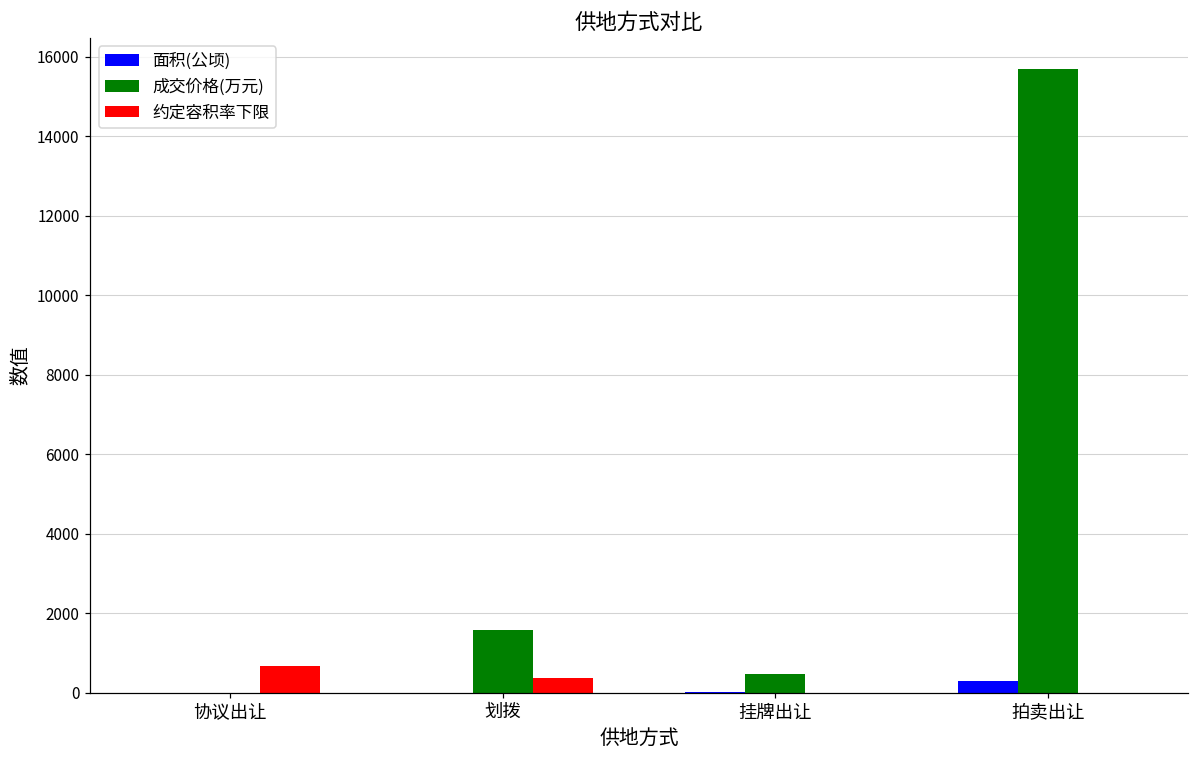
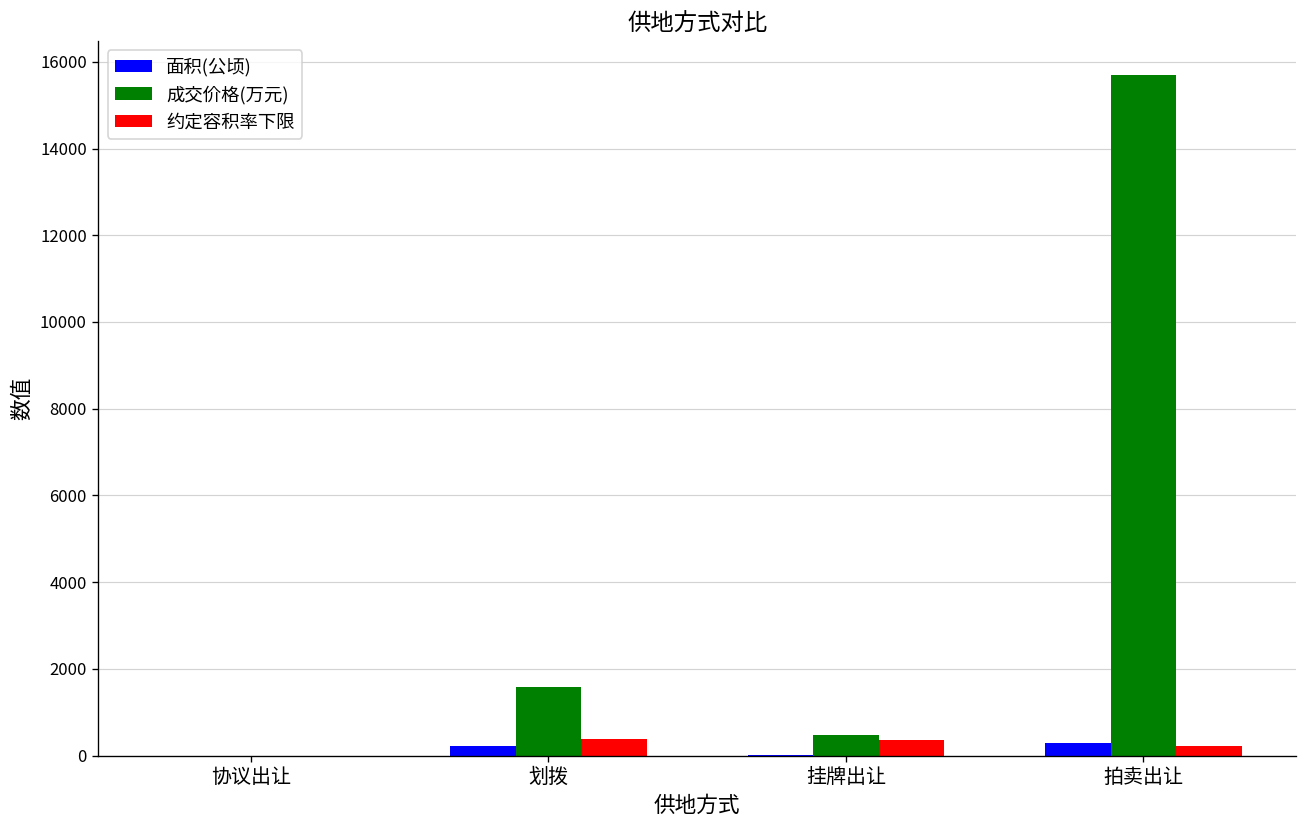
约定容积率下限, 协议出让: 700 -> 0
面积(公顷), 划拨: 0 -> 200
约定容积率下限, 挂牌出让: 0 -> 400
约定容积率下限, 拍卖出让: 0 -> 200
